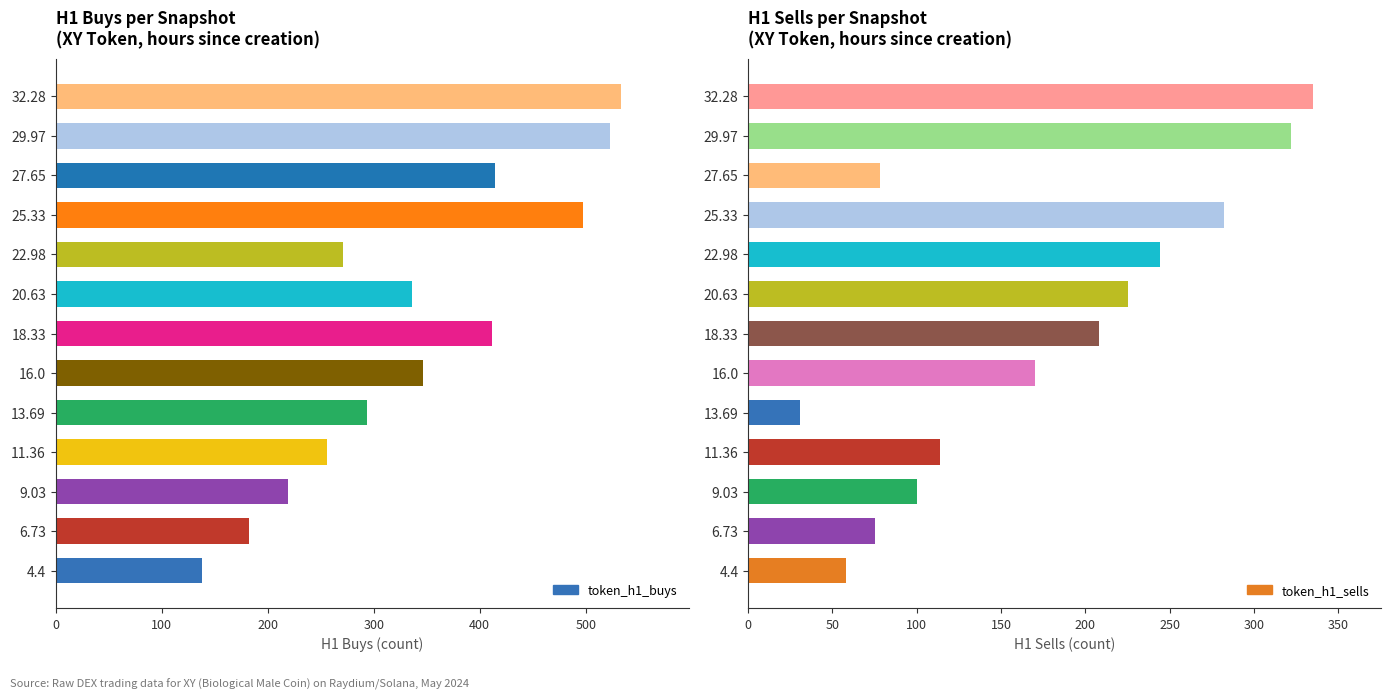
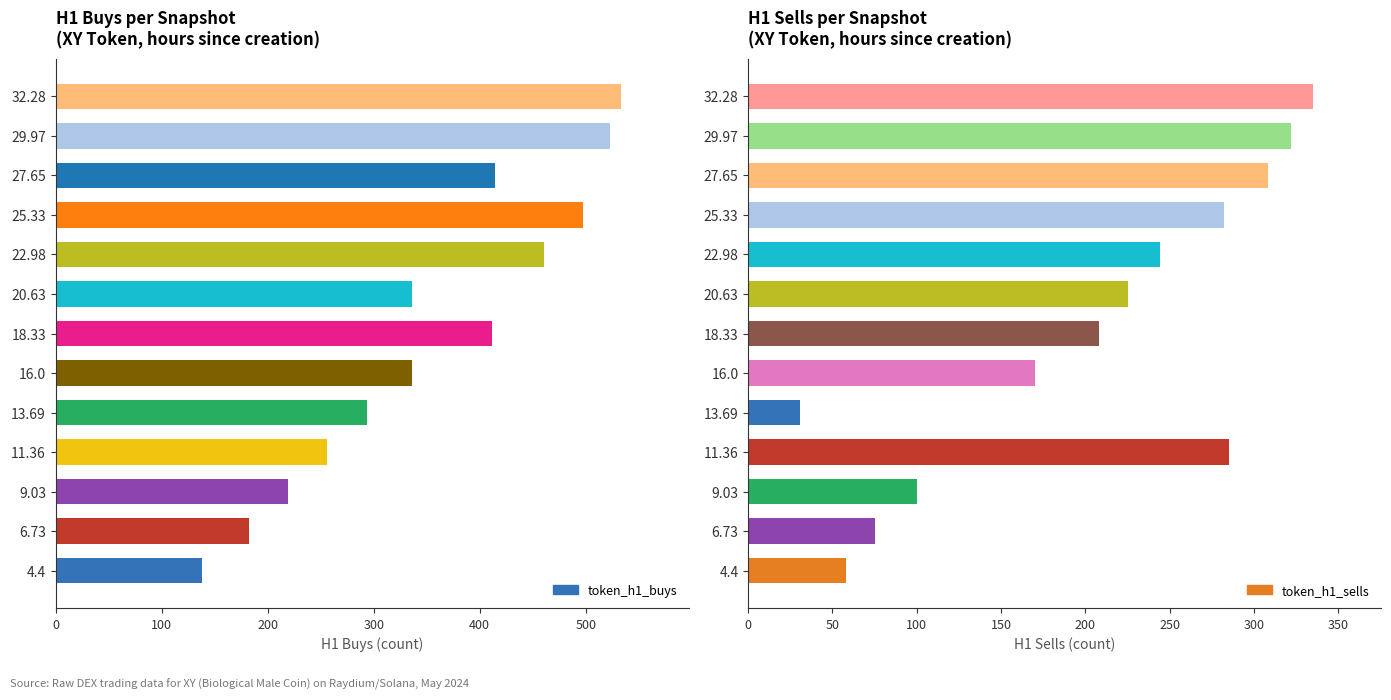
H1 Buys per Snapshot (XY Token, hours since creation), 22.98: 271 -> 461
H1 Buys per Snapshot (XY Token, hours since creation), 16.0: 347 -> 336
H1 Sells per Snapshot (XY Token, hours since creation), 27.65: 78 -> 308
H1 Sells per Snapshot (XY Token, hours since creation), 11.36: 114 -> 285
